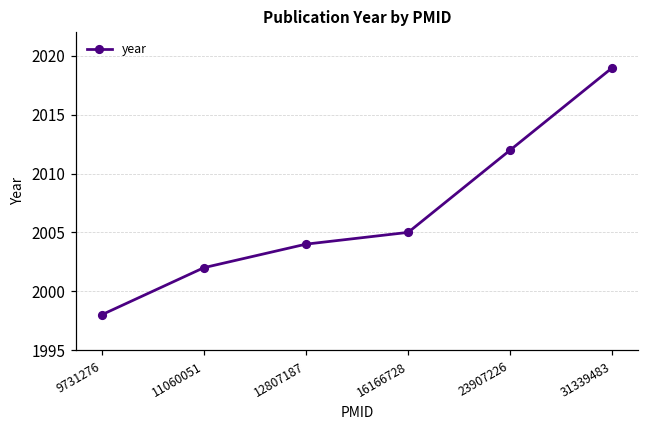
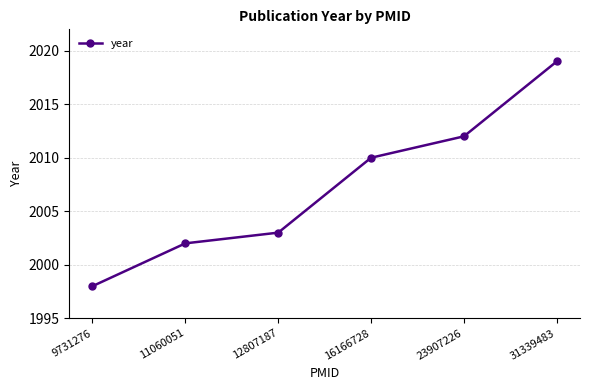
12807187: 2004 -> 2003
16166728: 2005 -> 2010
